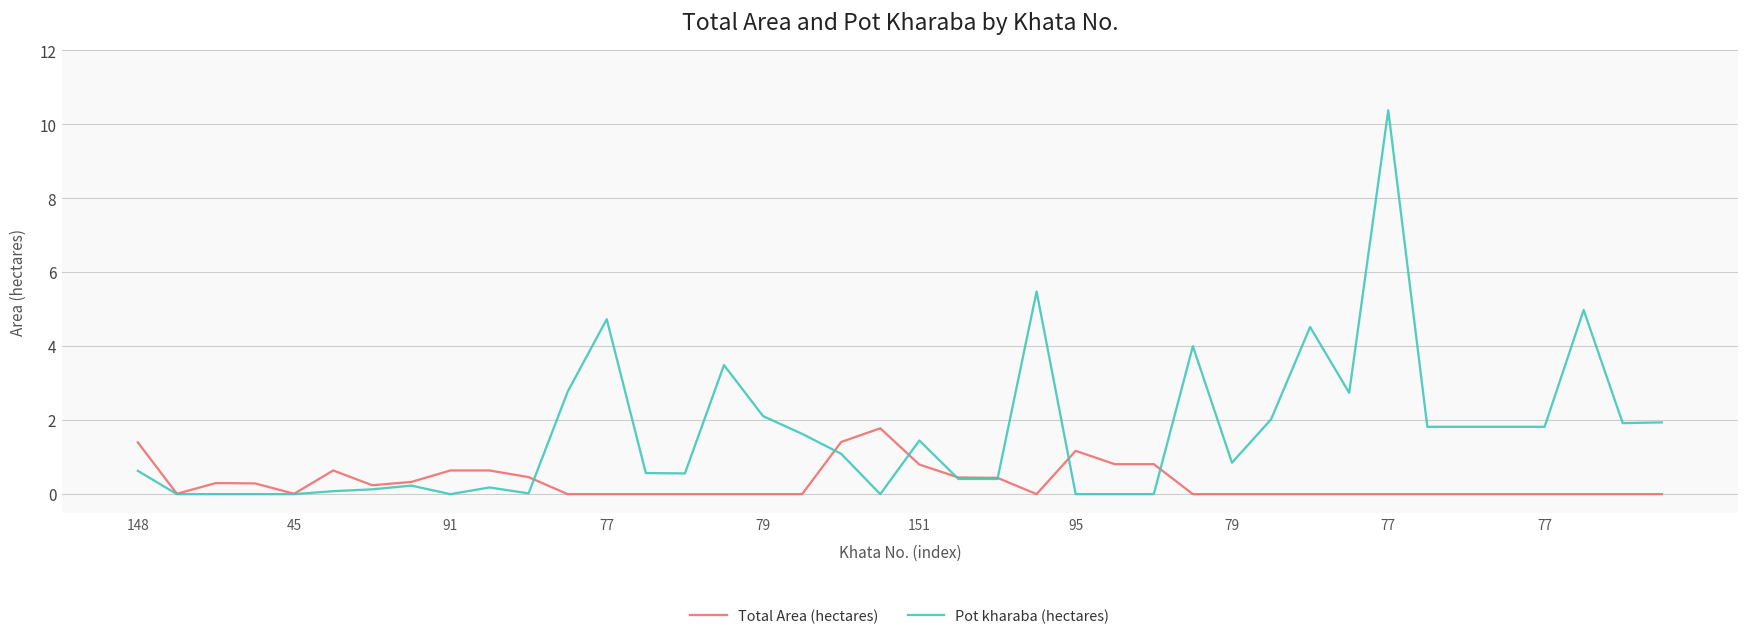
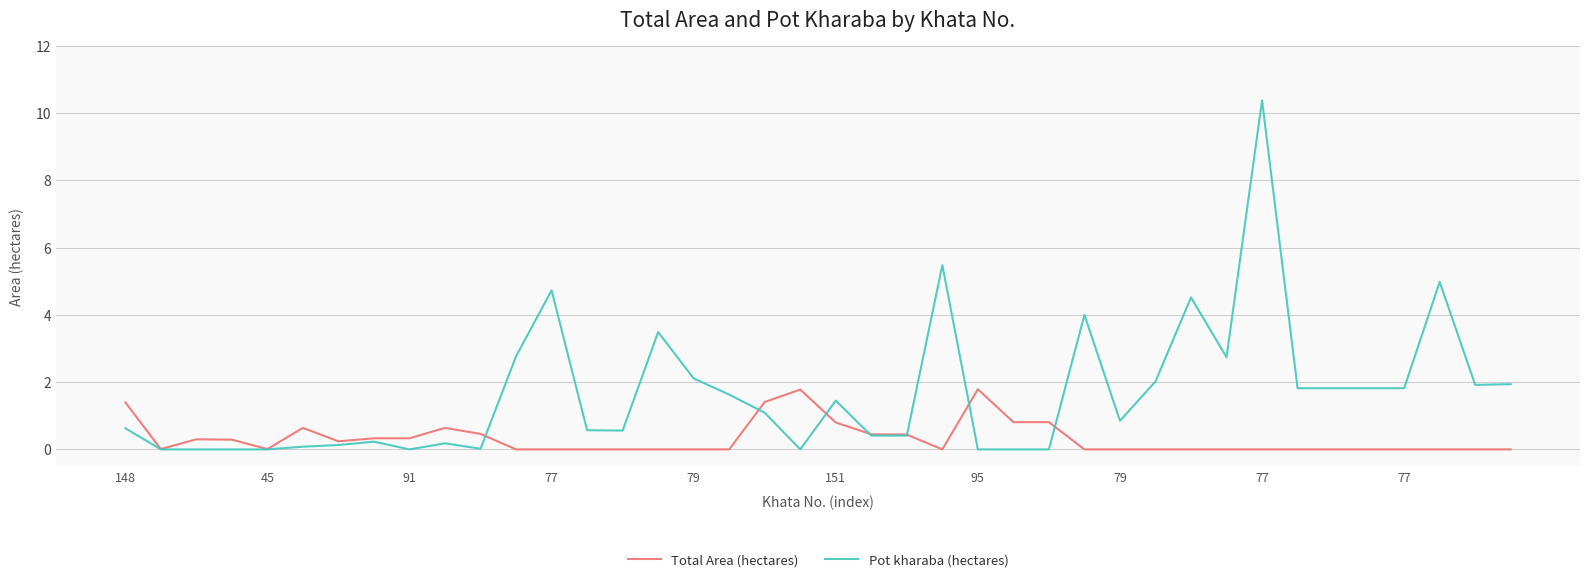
Total Area (hectares), 91: 0.6 -> 0.3
Total Area (hectares), 95: 1.2 -> 1.8
